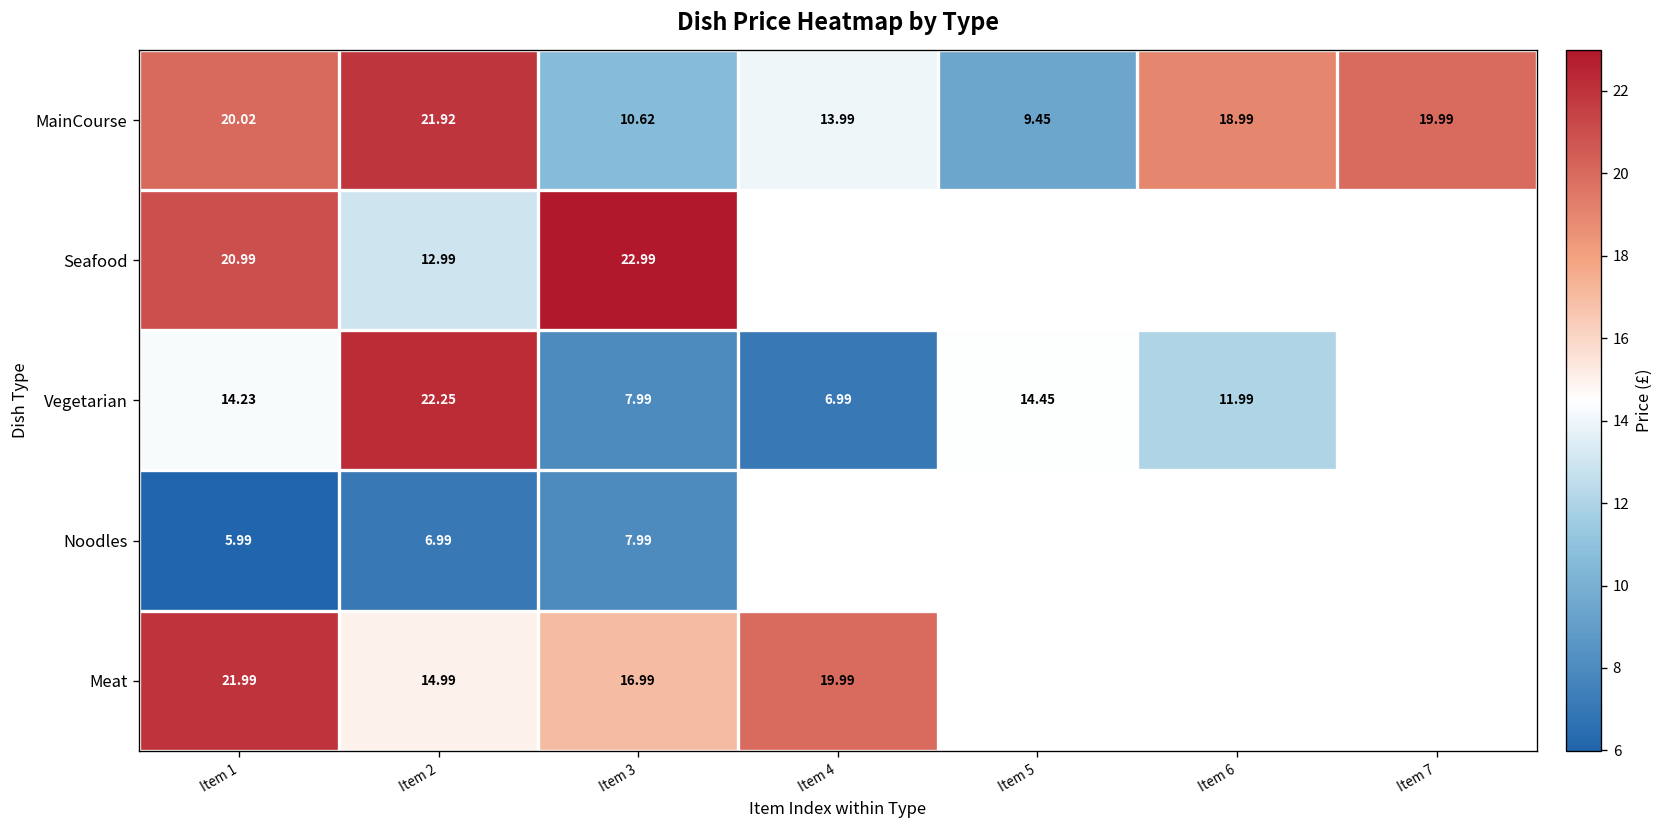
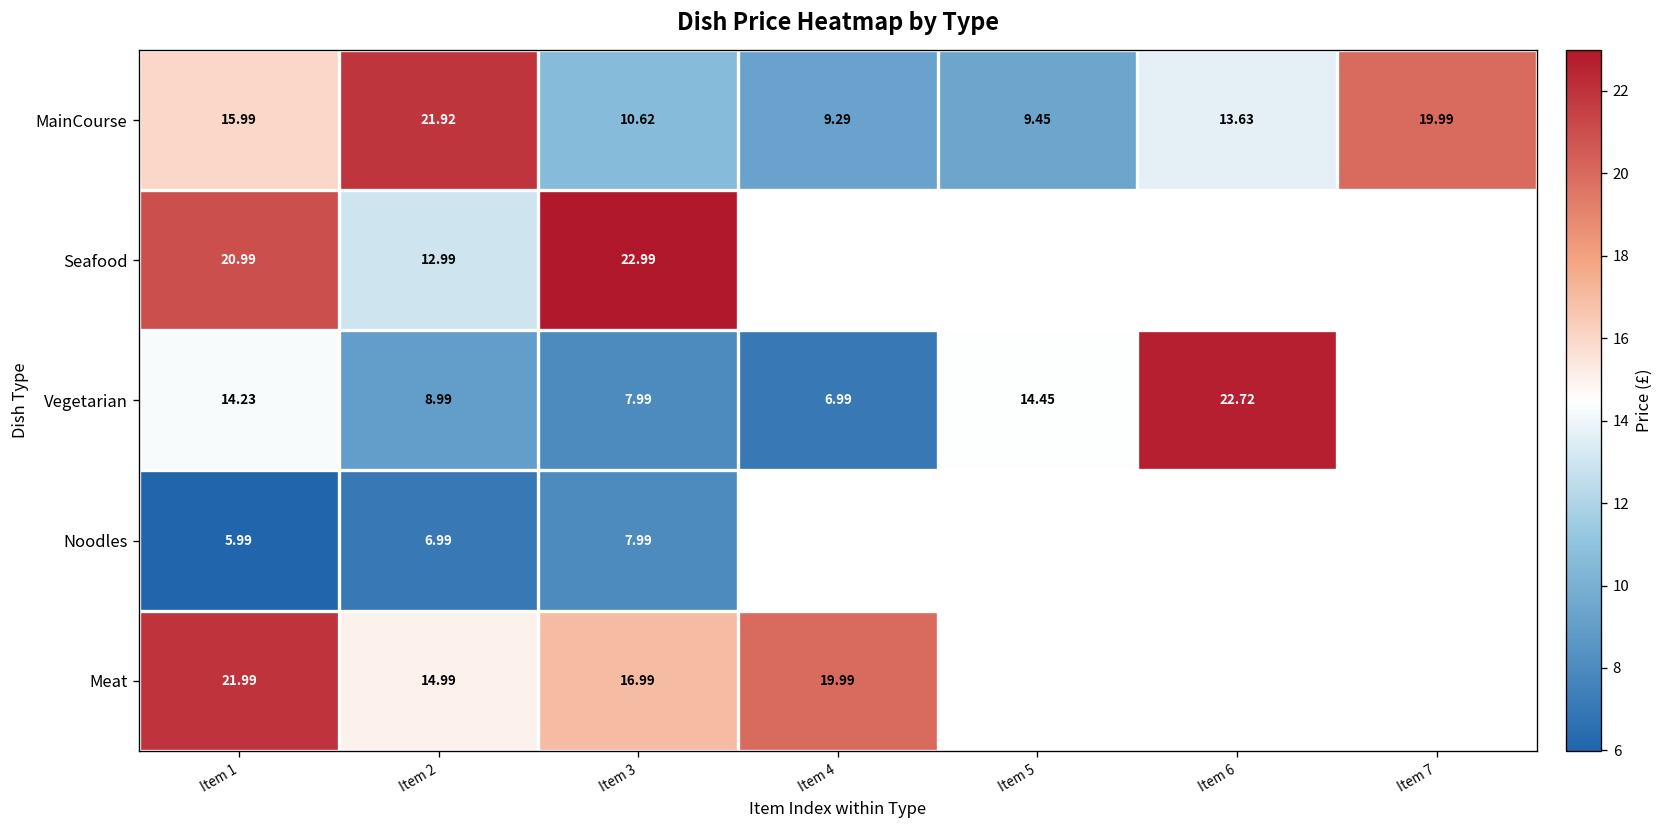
MainCourse, Item 1: 20.02 -> 15.99
MainCourse, Item 4: 13.99 -> 9.29
MainCourse, Item 6: 18.99 -> 13.63
Vegetarian, Item 2: 22.25 -> 8.99
Vegetarian, Item 6: 11.99 -> 22.72
